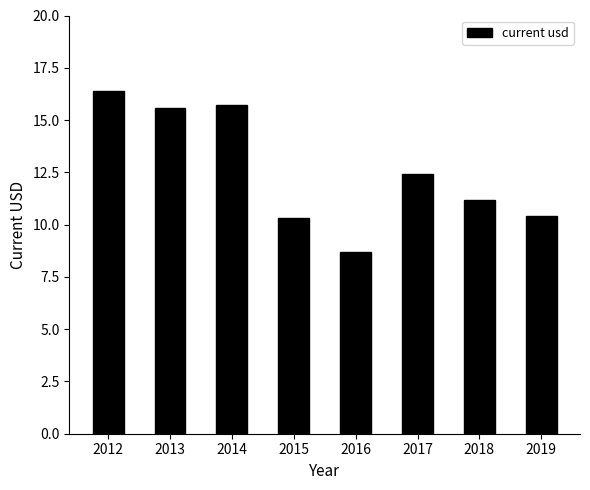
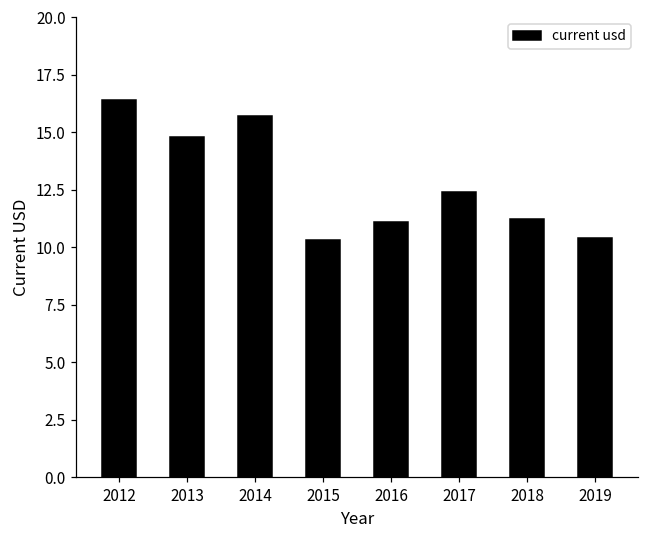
2013: 15.6 -> 14.8
2016: 8.7 -> 11.1
